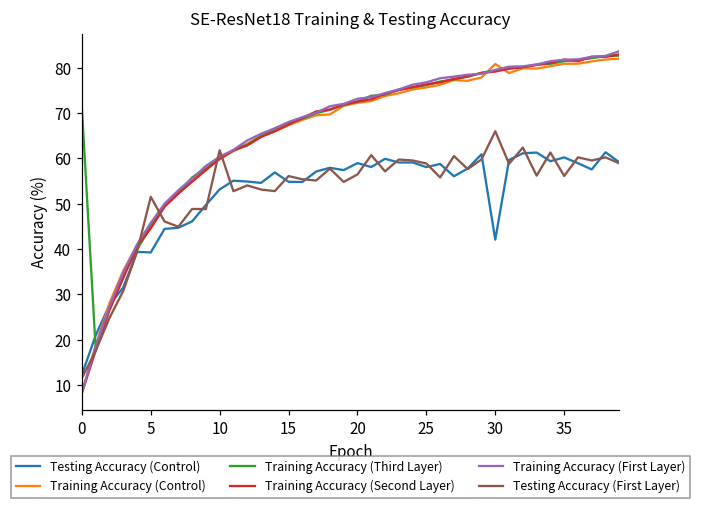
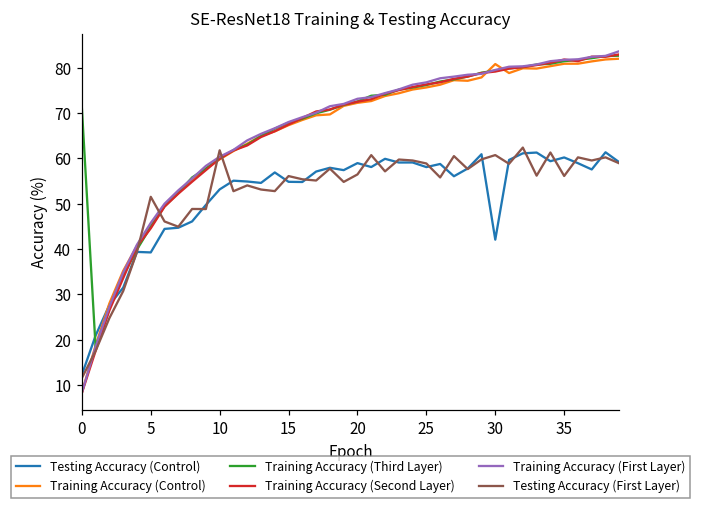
Testing Accuracy (First Layer), 30: 66 -> 61
